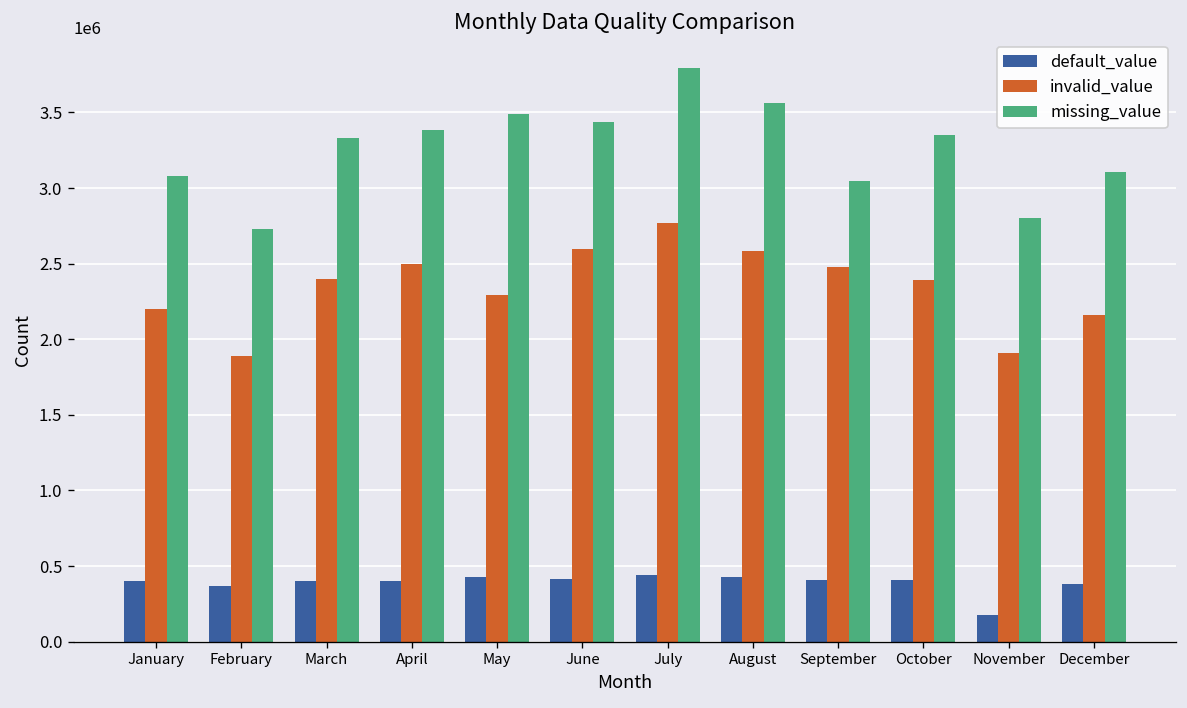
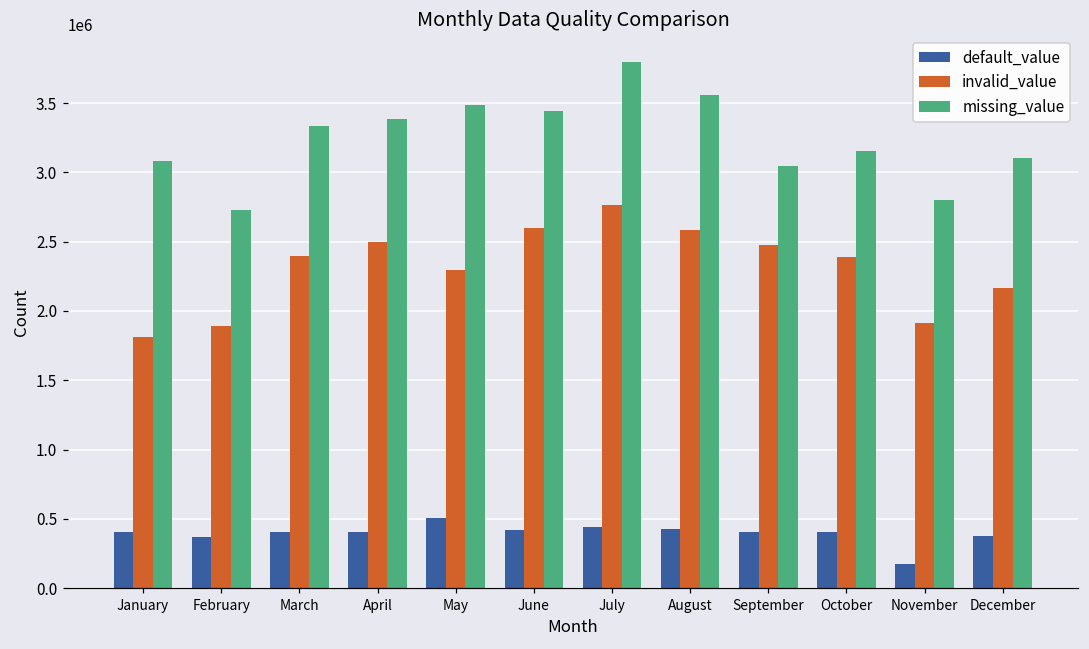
invalid_value, January: 2200000 -> 1810000
default_value, May: 430000 -> 510000
missing_value, October: 3350000 -> 3160000
